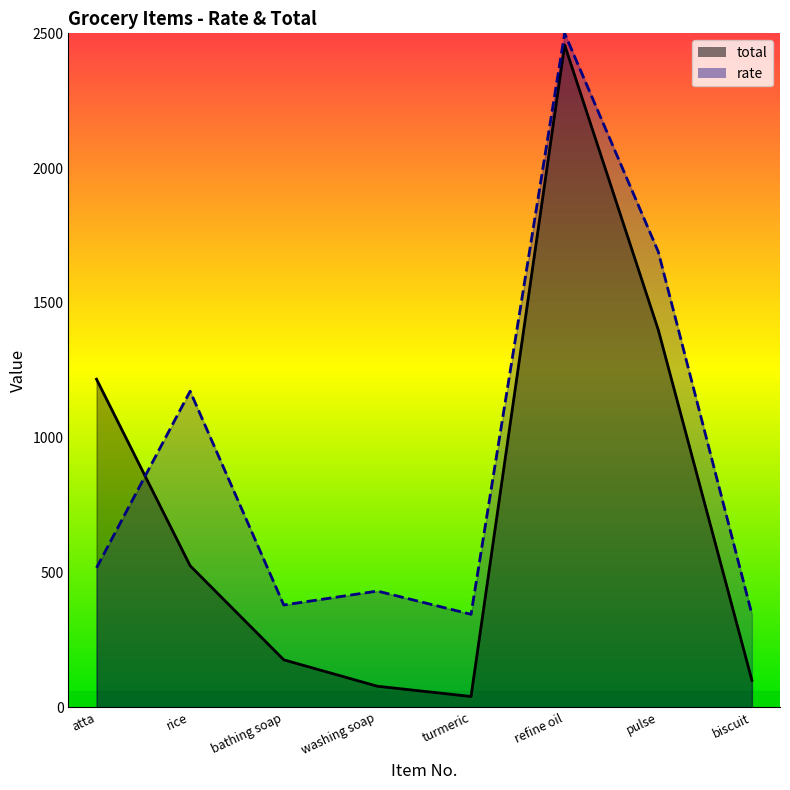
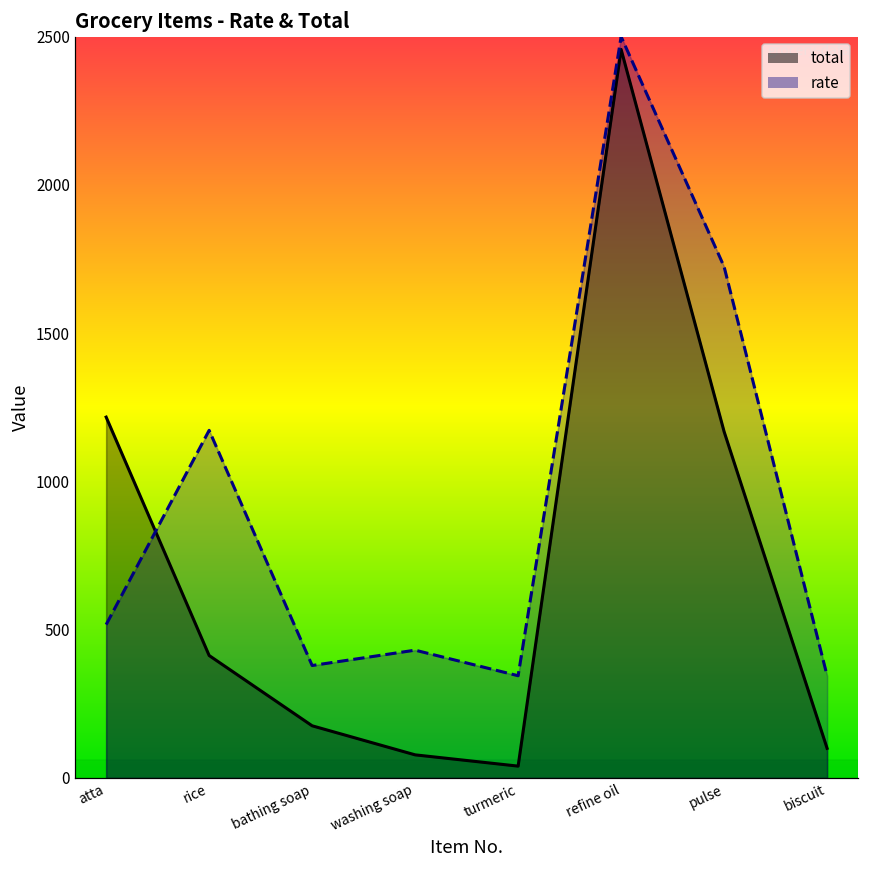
total, rice: 530 -> 410
total, pulse: 1400 -> 1170
rate, pulse: 1690 -> 1720
